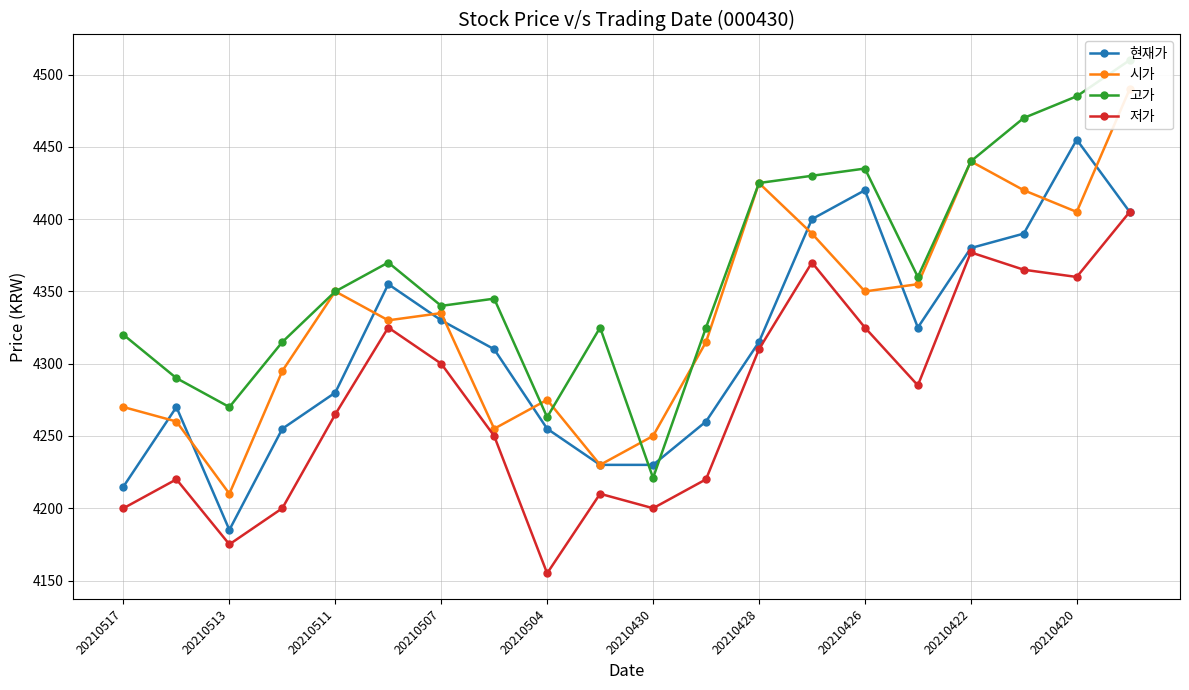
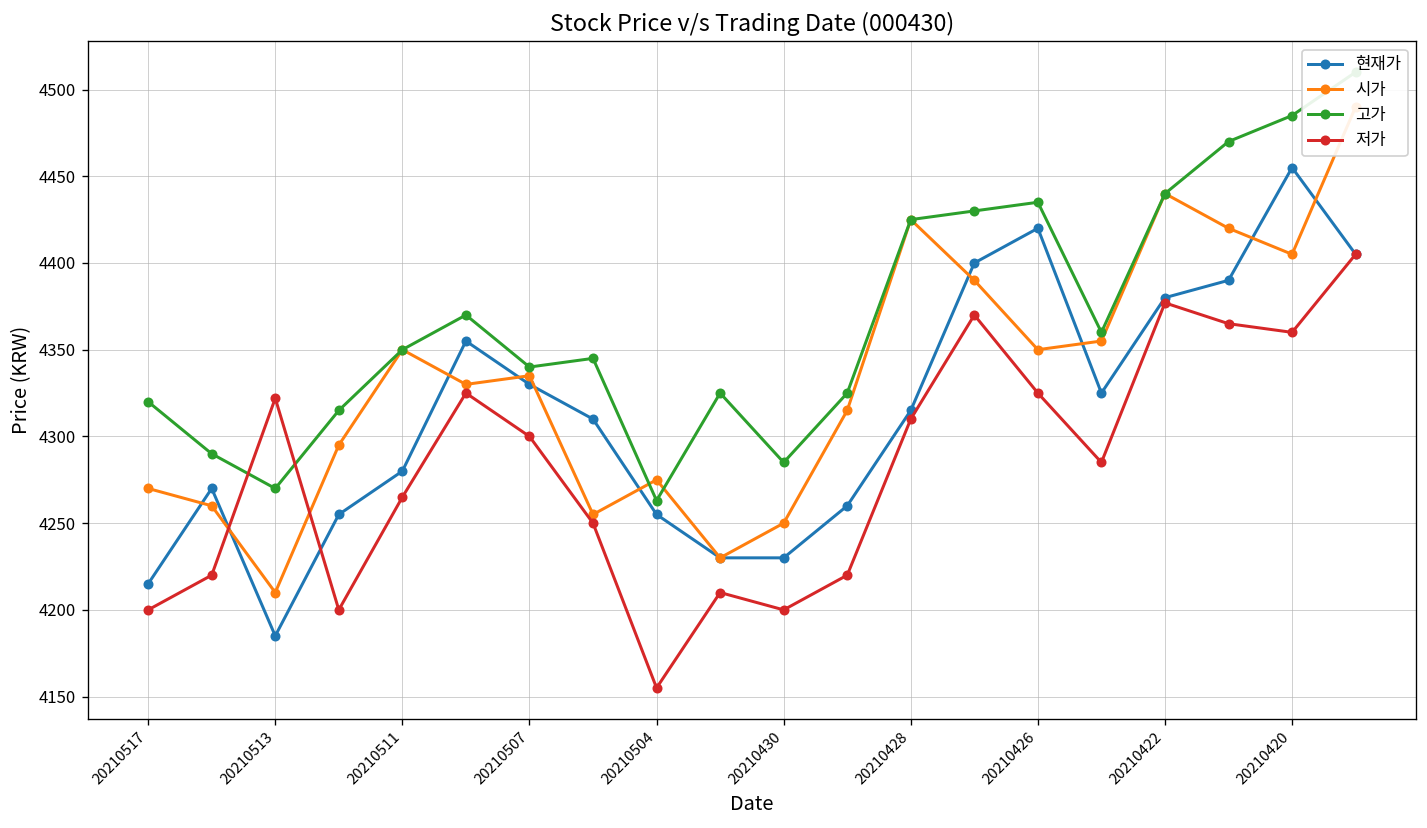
저가, 20210513: 4175 -> 4322
고가, 20210430: 4221 -> 4285
